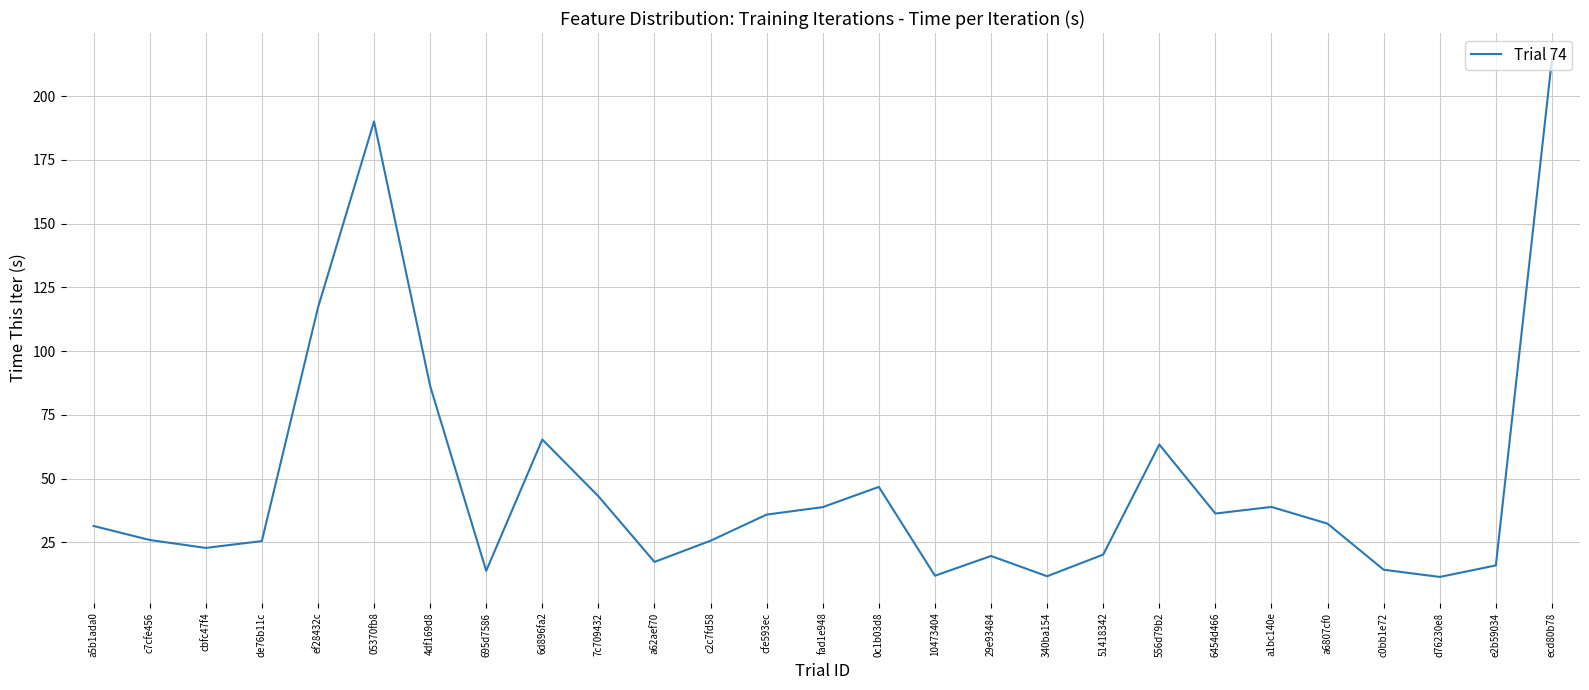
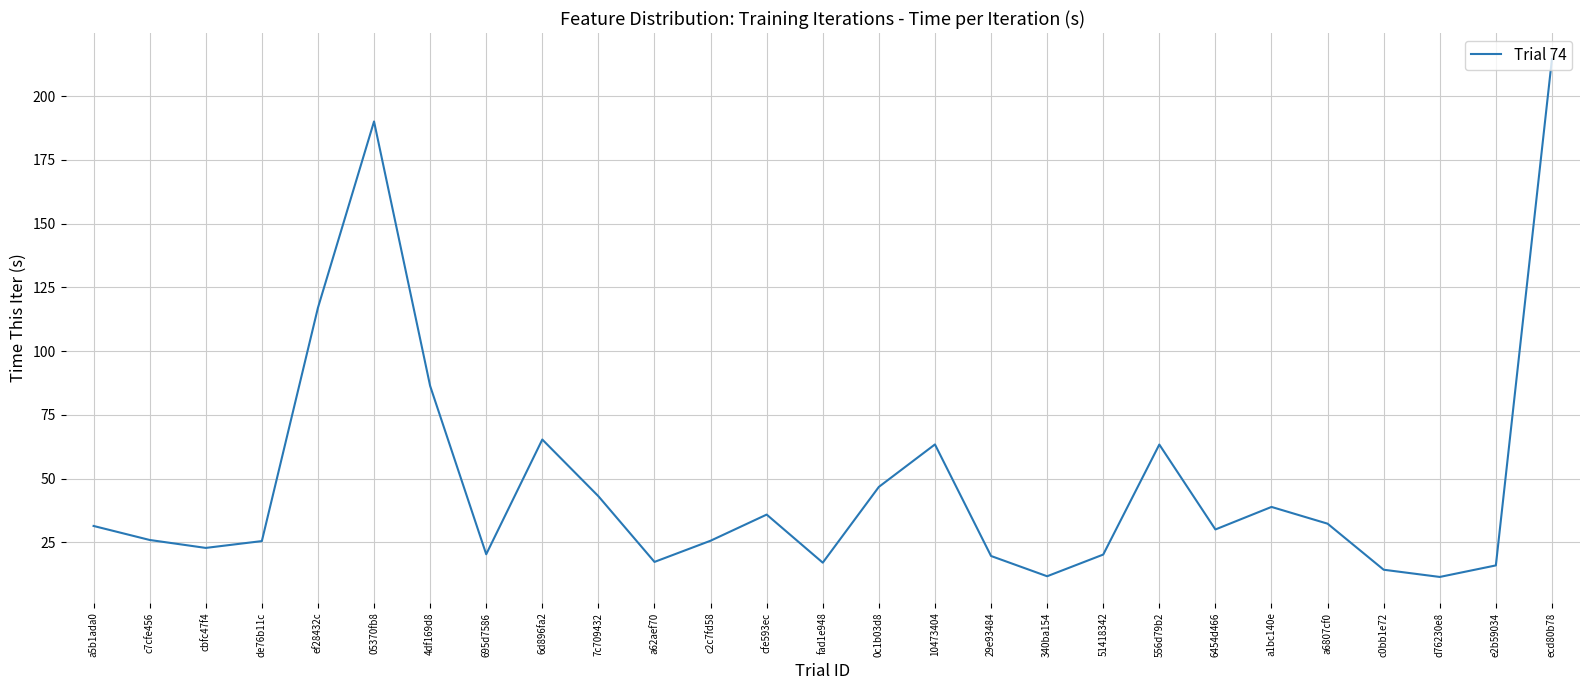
695d7586: 14 -> 20
fad1e948: 39 -> 17
10473404: 12 -> 63
6454d466: 36 -> 30
